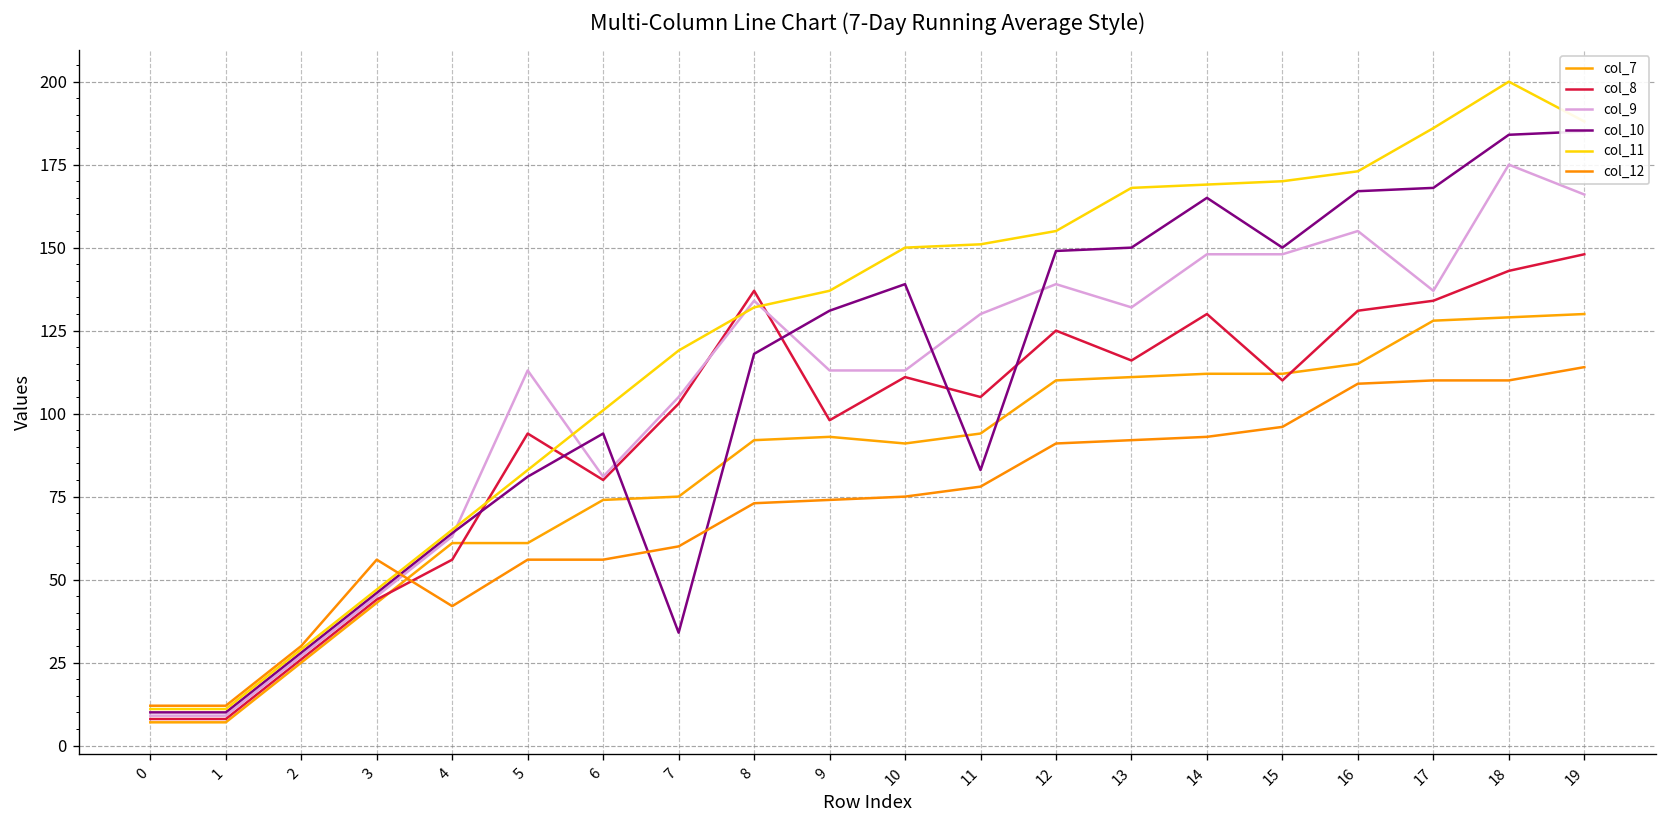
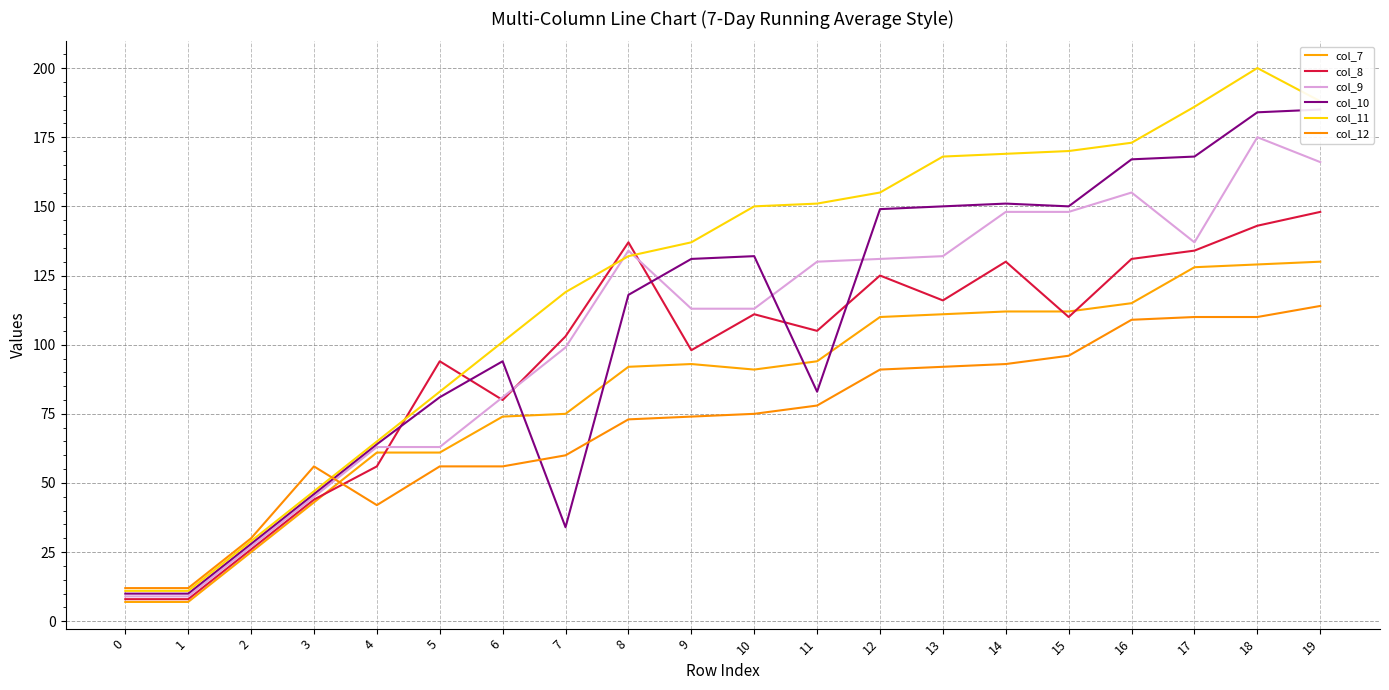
col_9, 5: 113 -> 63
col_9, 7: 105 -> 99
col_10, 10: 139 -> 132
col_9, 12: 139 -> 131
col_10, 14: 165 -> 151
